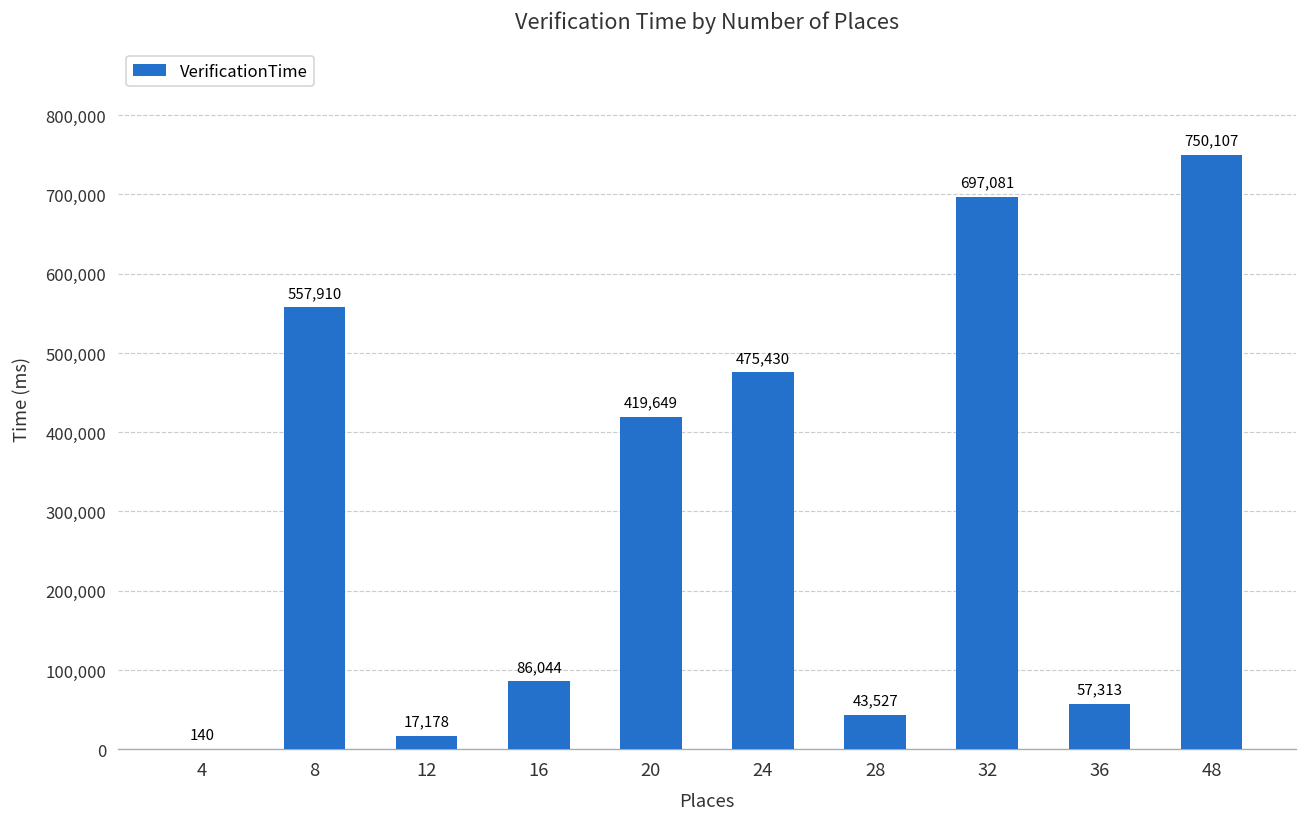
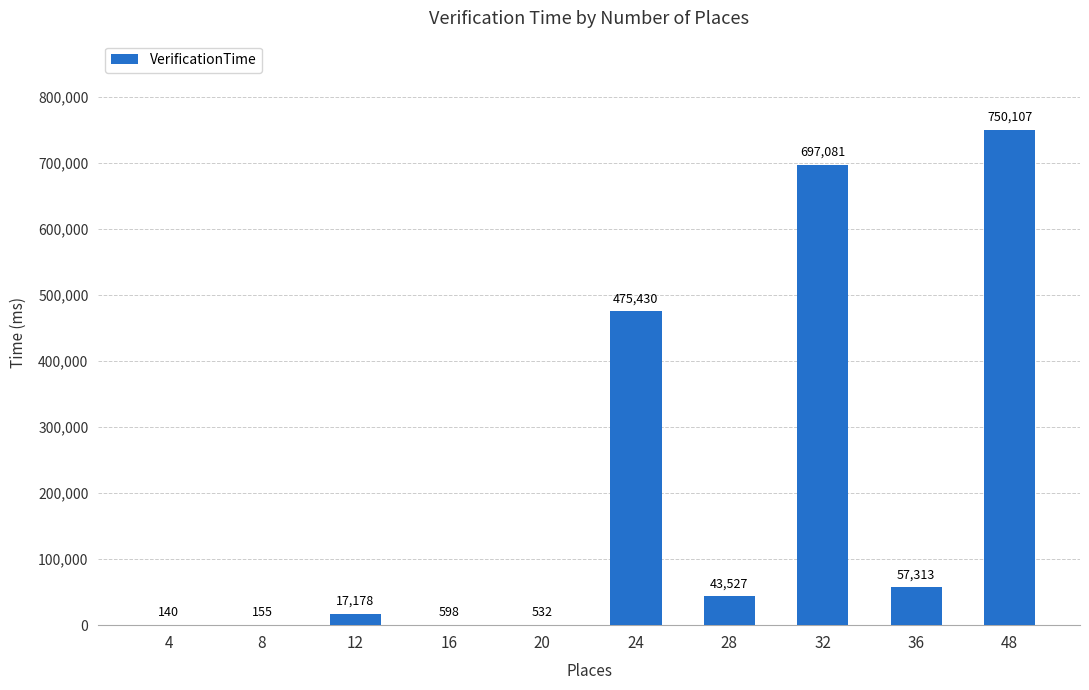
8: 557,910 -> 155
16: 86,044 -> 598
20: 419,649 -> 532
